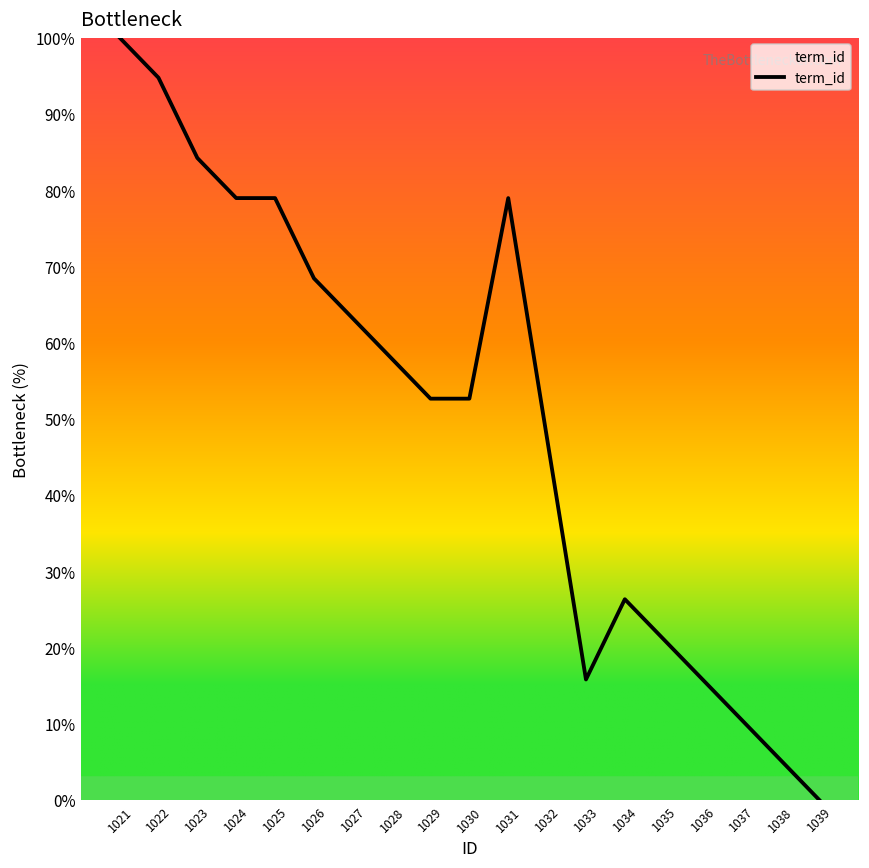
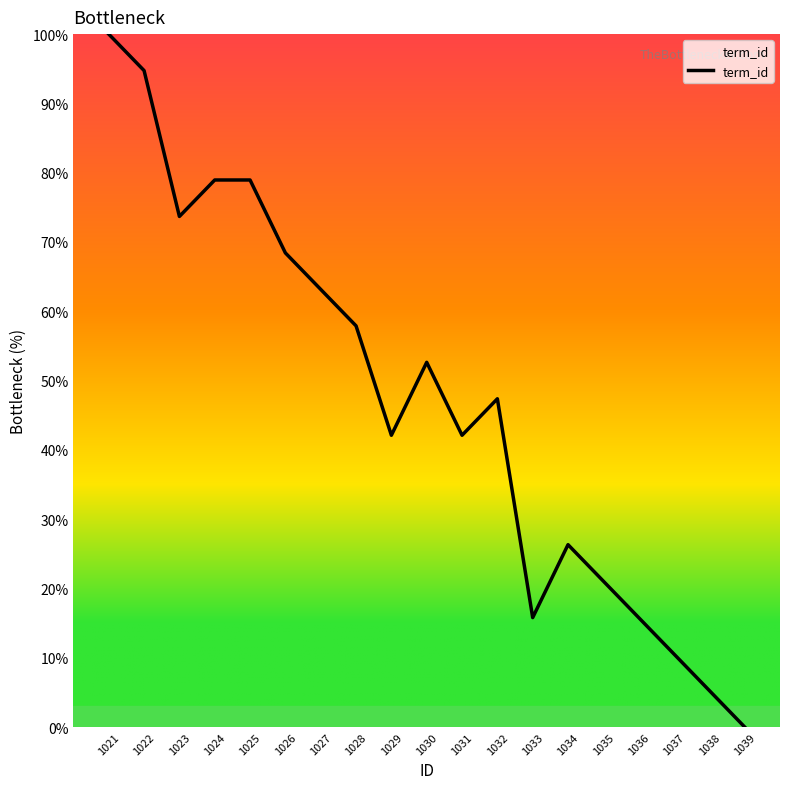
1023: 84% -> 74%
1029: 53% -> 42%
1031: 79% -> 42%
